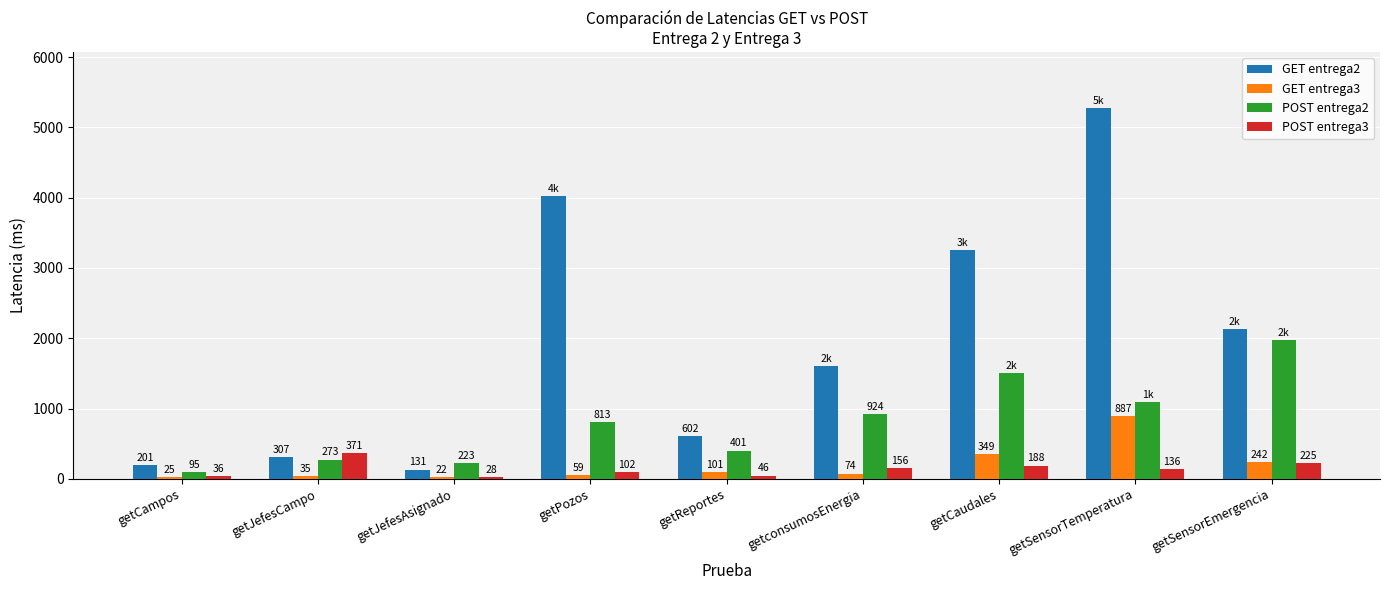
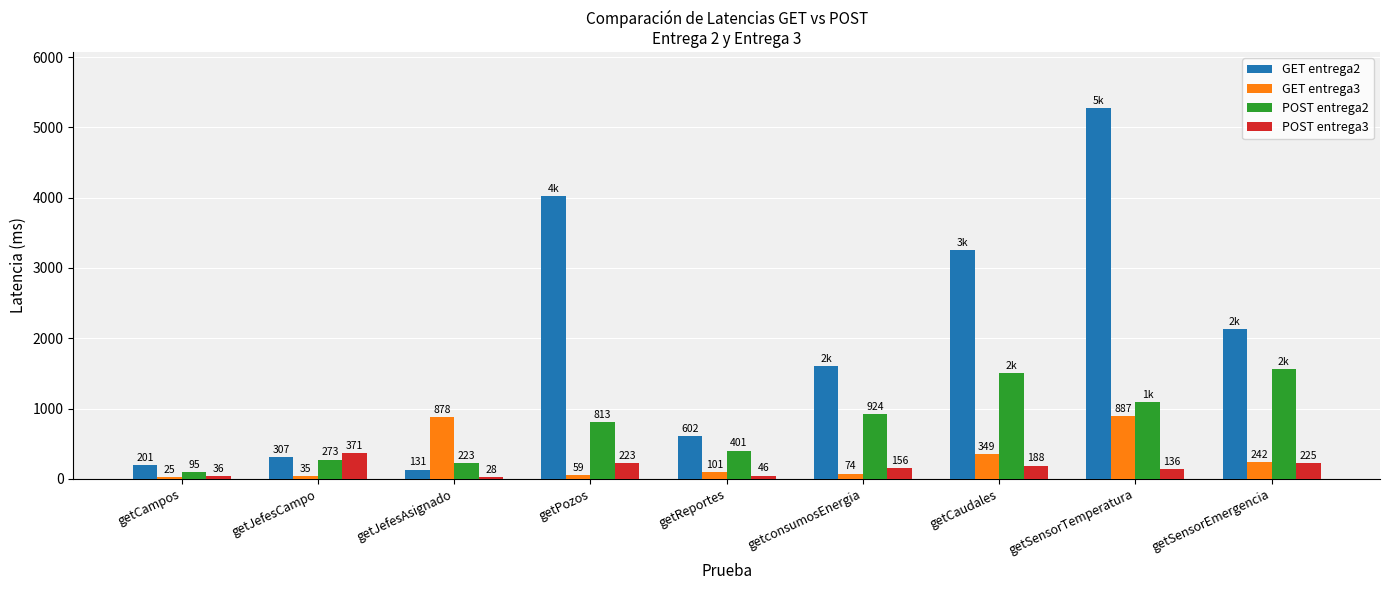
GET entrega3, getJefesAsignado: 22 -> 878
POST entrega3, getPozos: 102 -> 223
POST entrega2, getSensorEmergencia: 2000 -> 1600
